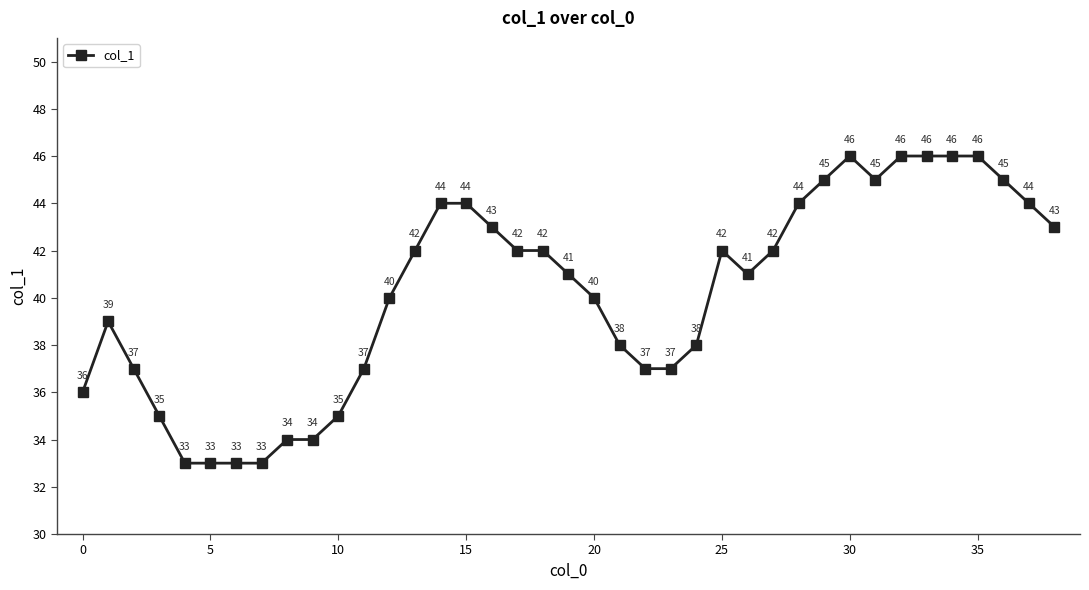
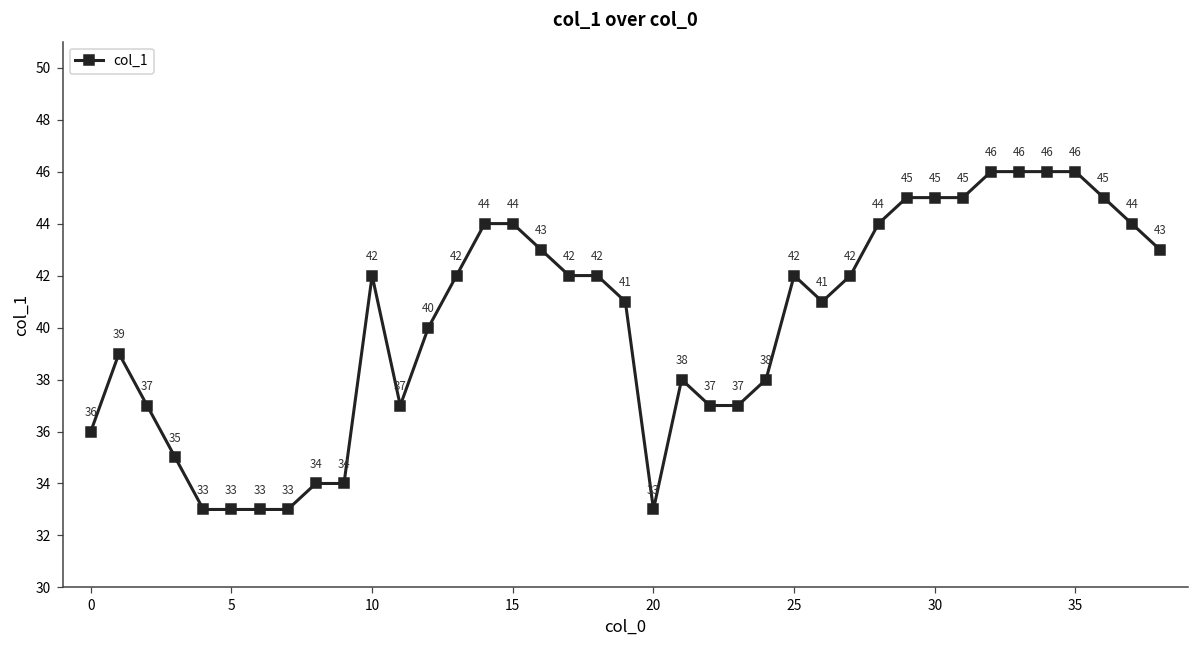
10: 35 -> 42
20: 40 -> 33
30: 46 -> 45
